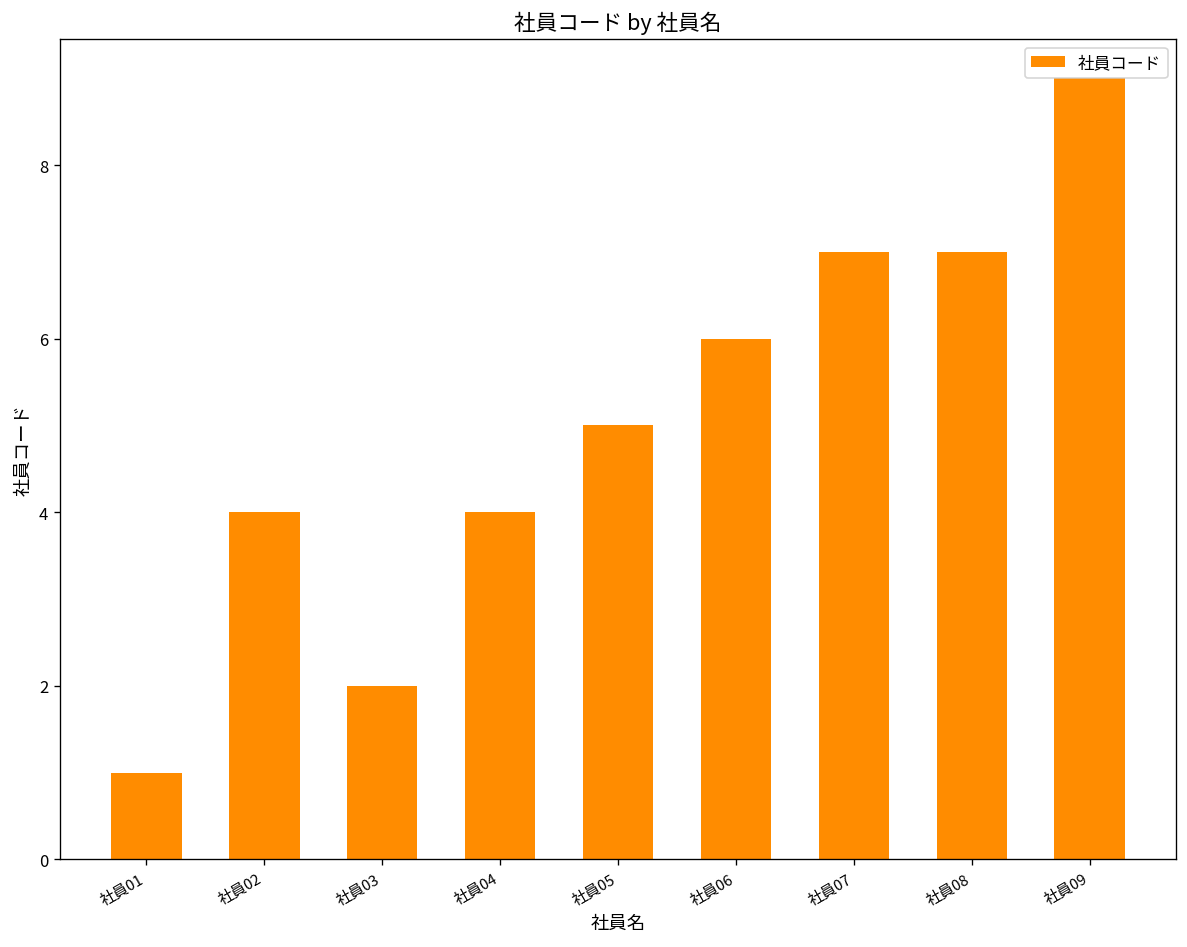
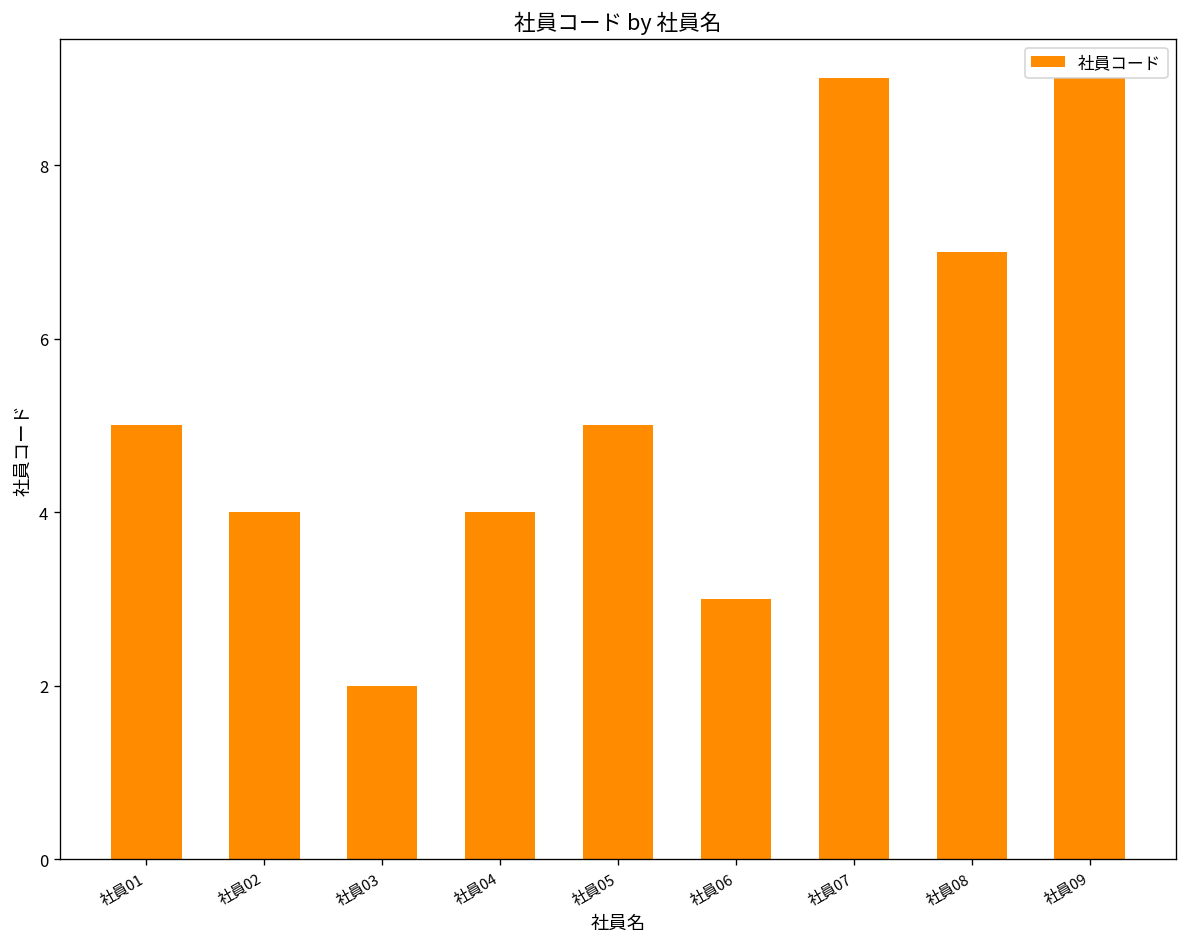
社員01: 1 -> 5
社員06: 6 -> 3
社員07: 7 -> 9
